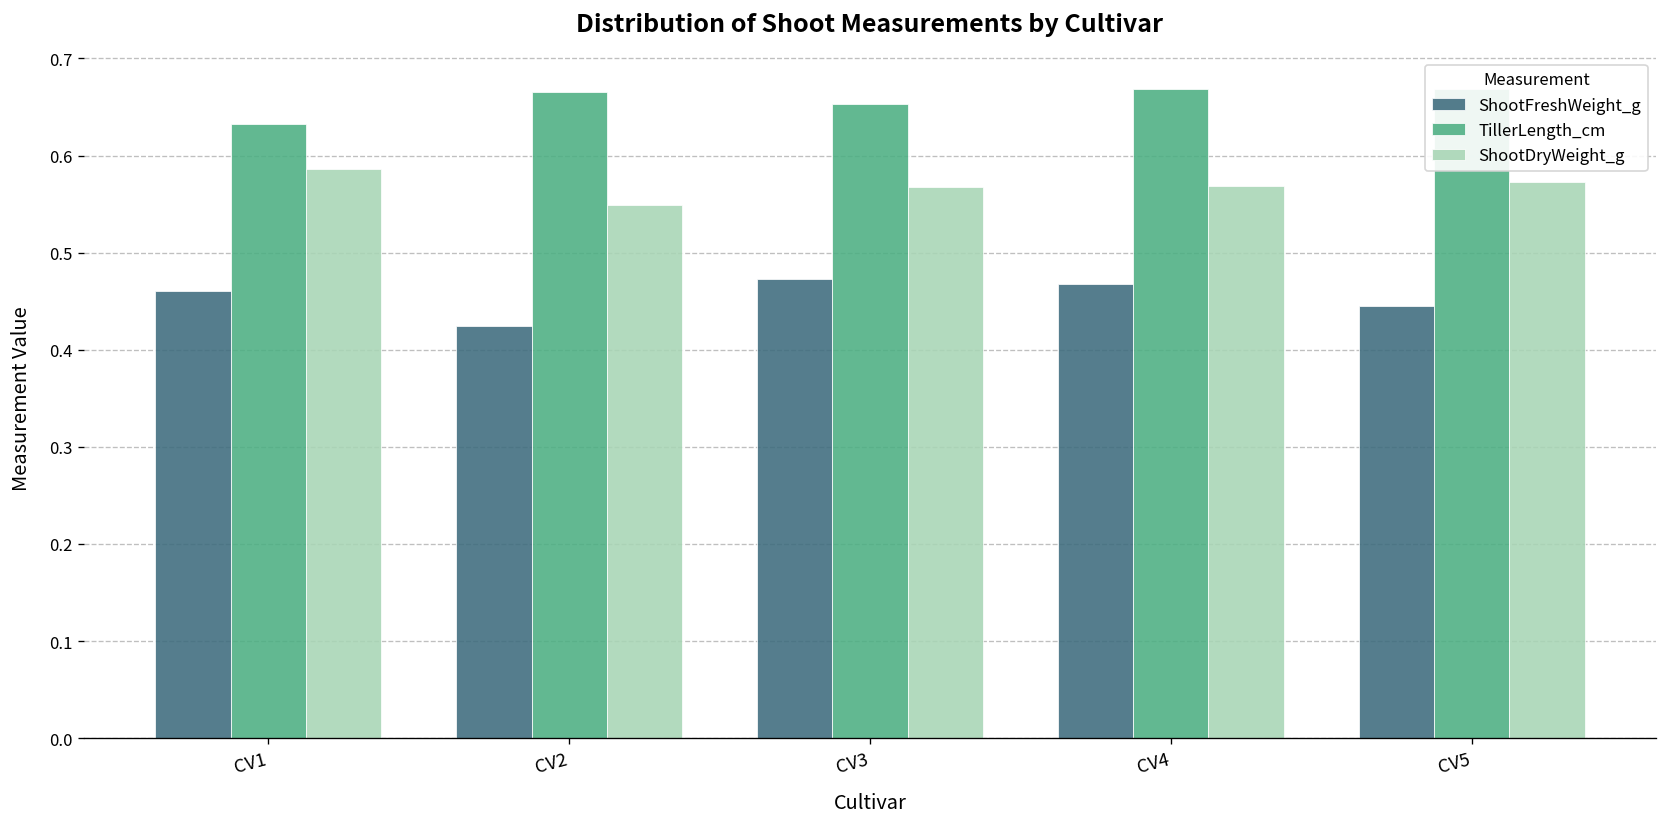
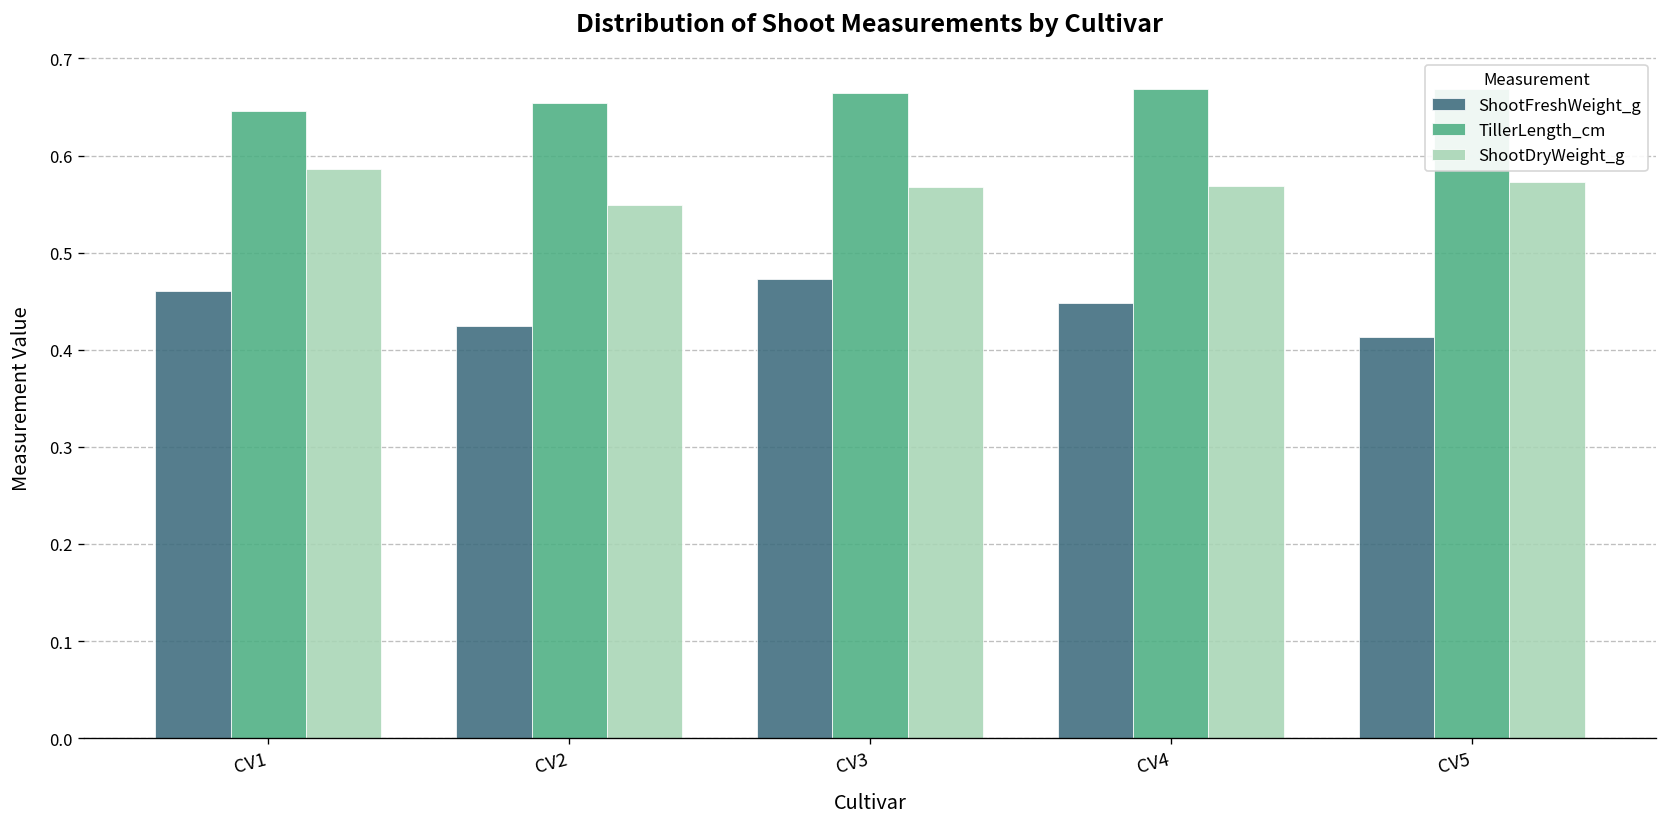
TillerLength_cm, CV1: 0.63 -> 0.65
TillerLength_cm, CV2: 0.67 -> 0.65
TillerLength_cm, CV3: 0.65 -> 0.66
ShootFreshWeight_g, CV4: 0.47 -> 0.45
ShootFreshWeight_g, CV5: 0.45 -> 0.41
